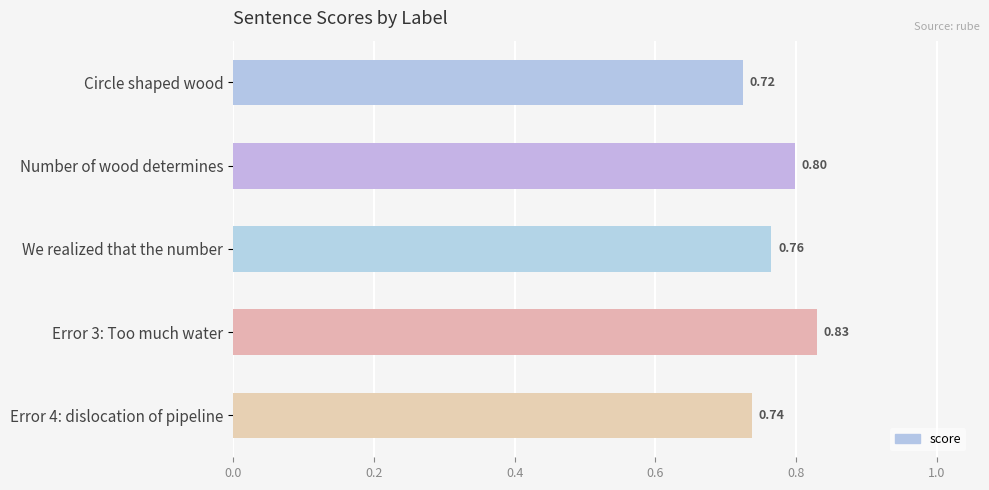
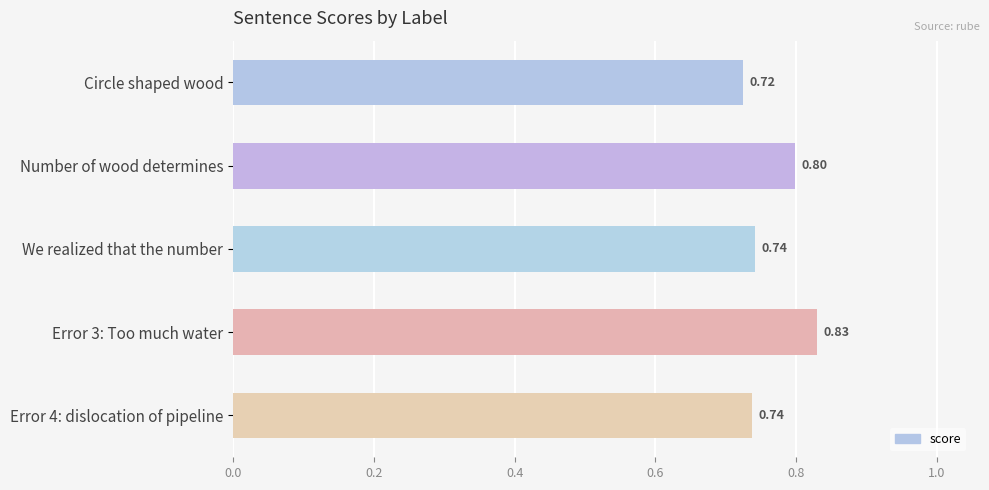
We realized that the number: 0.76 -> 0.74
